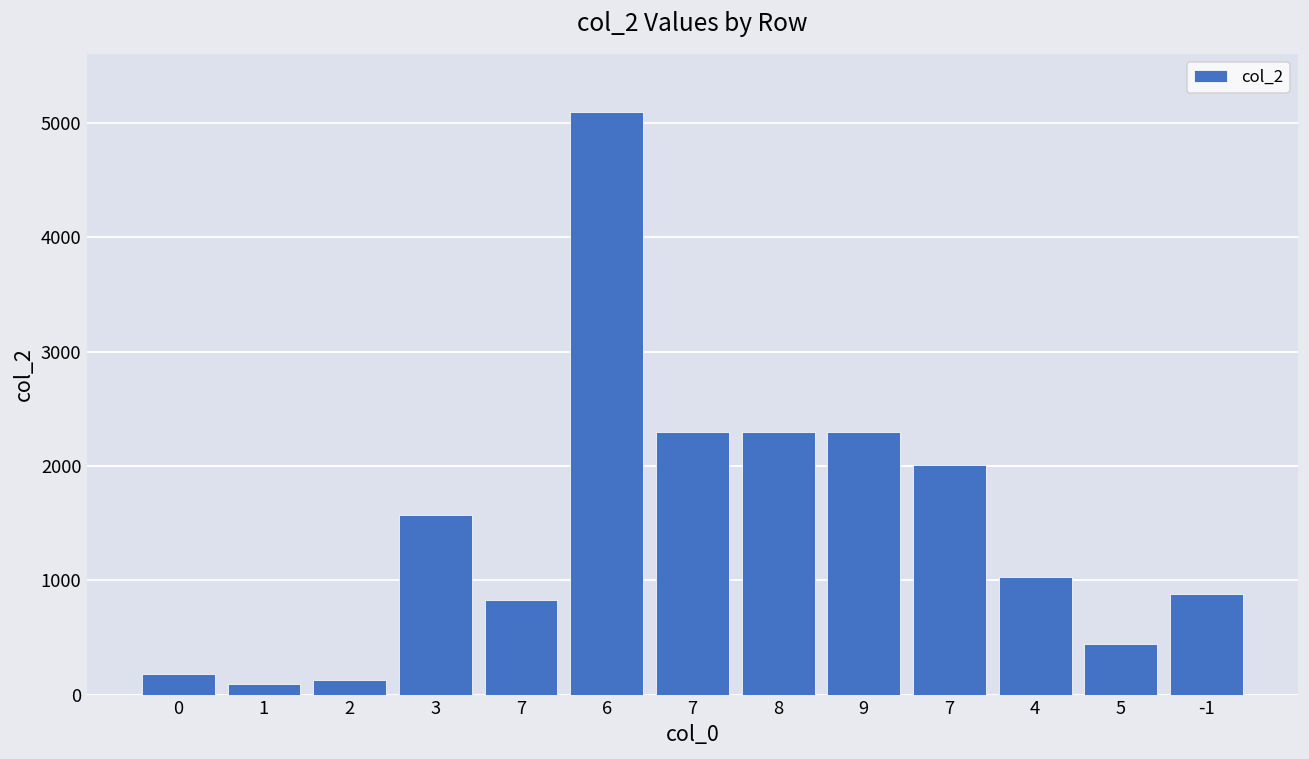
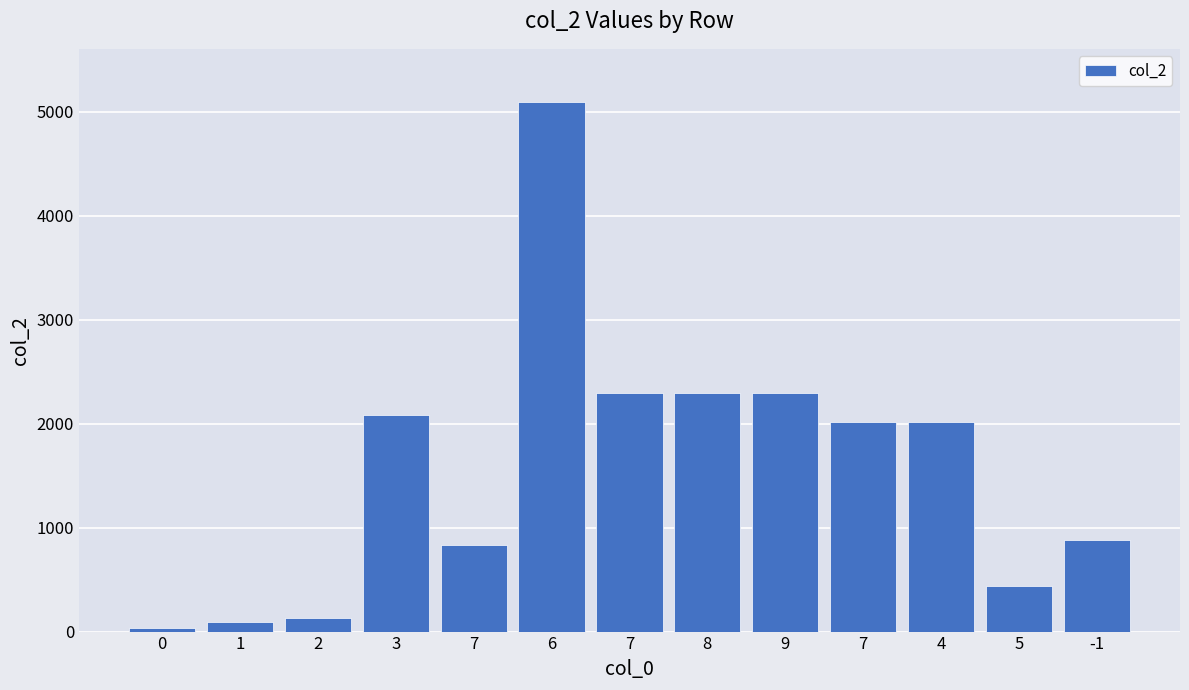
0: 190 -> 40
3: 1570 -> 2080
4: 1030 -> 2010
